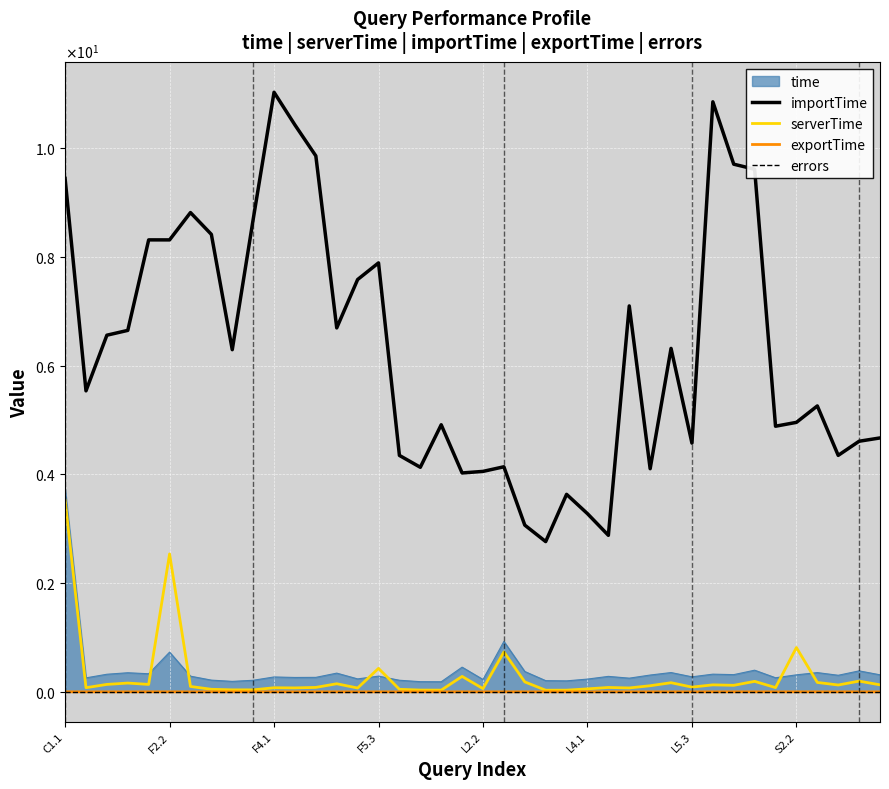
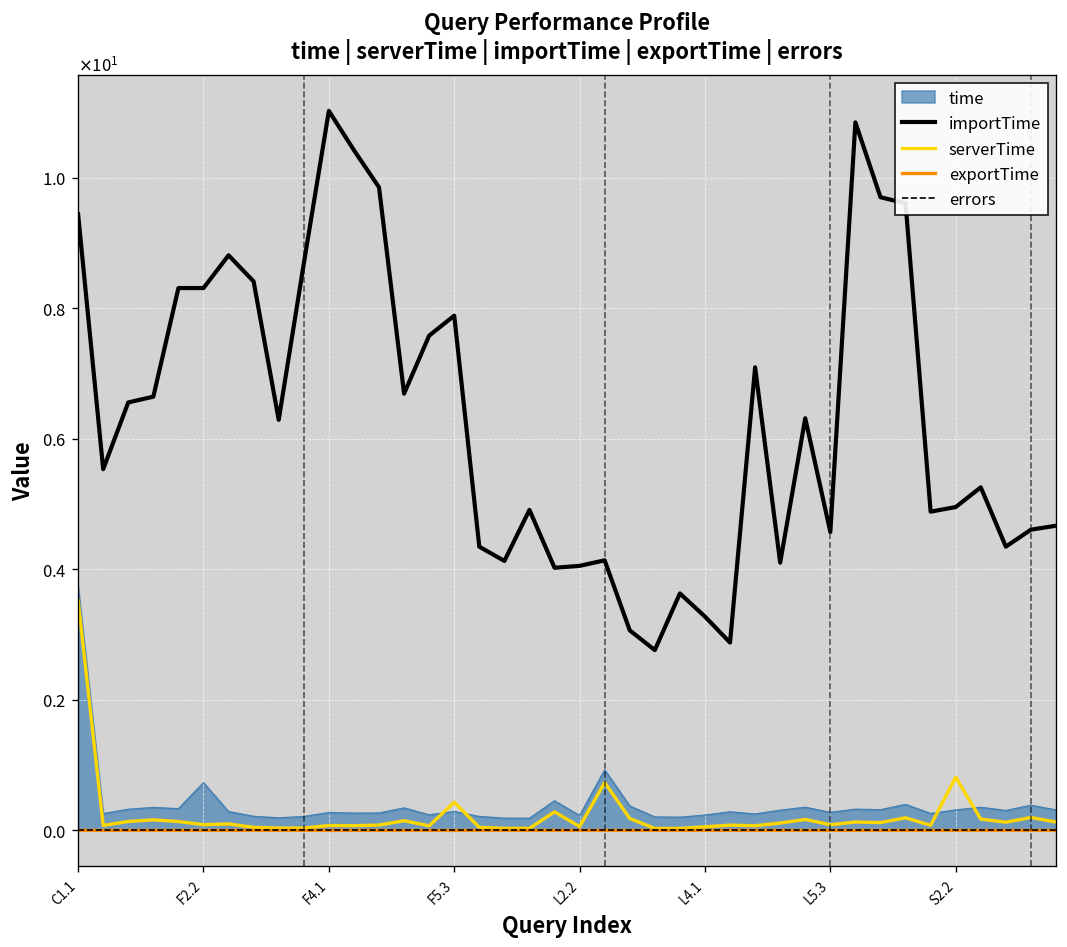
serverTime, F2.2: 2.5 -> 0.1
